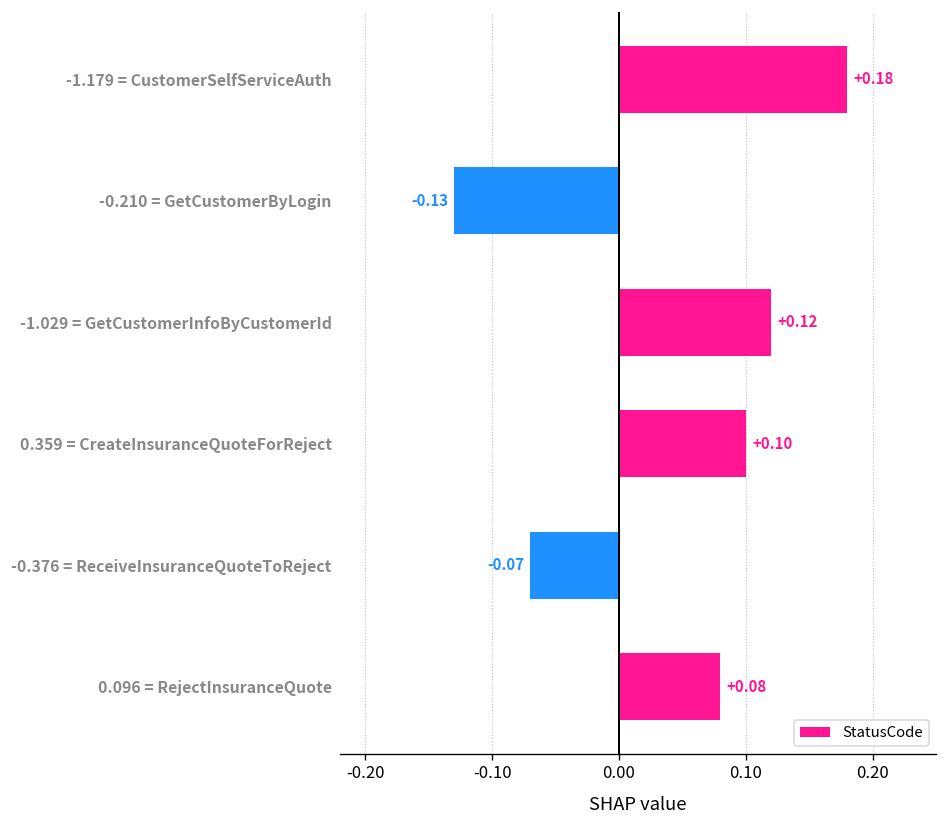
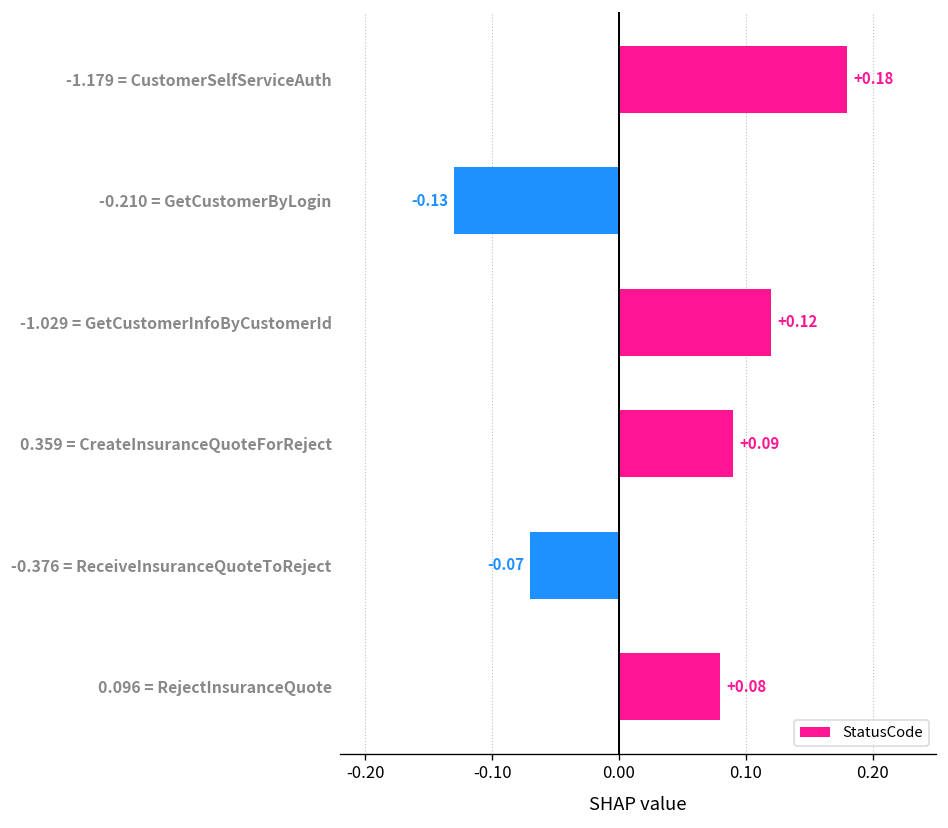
0.359 = CreateInsuranceQuoteForReject: +0.10 -> +0.09
